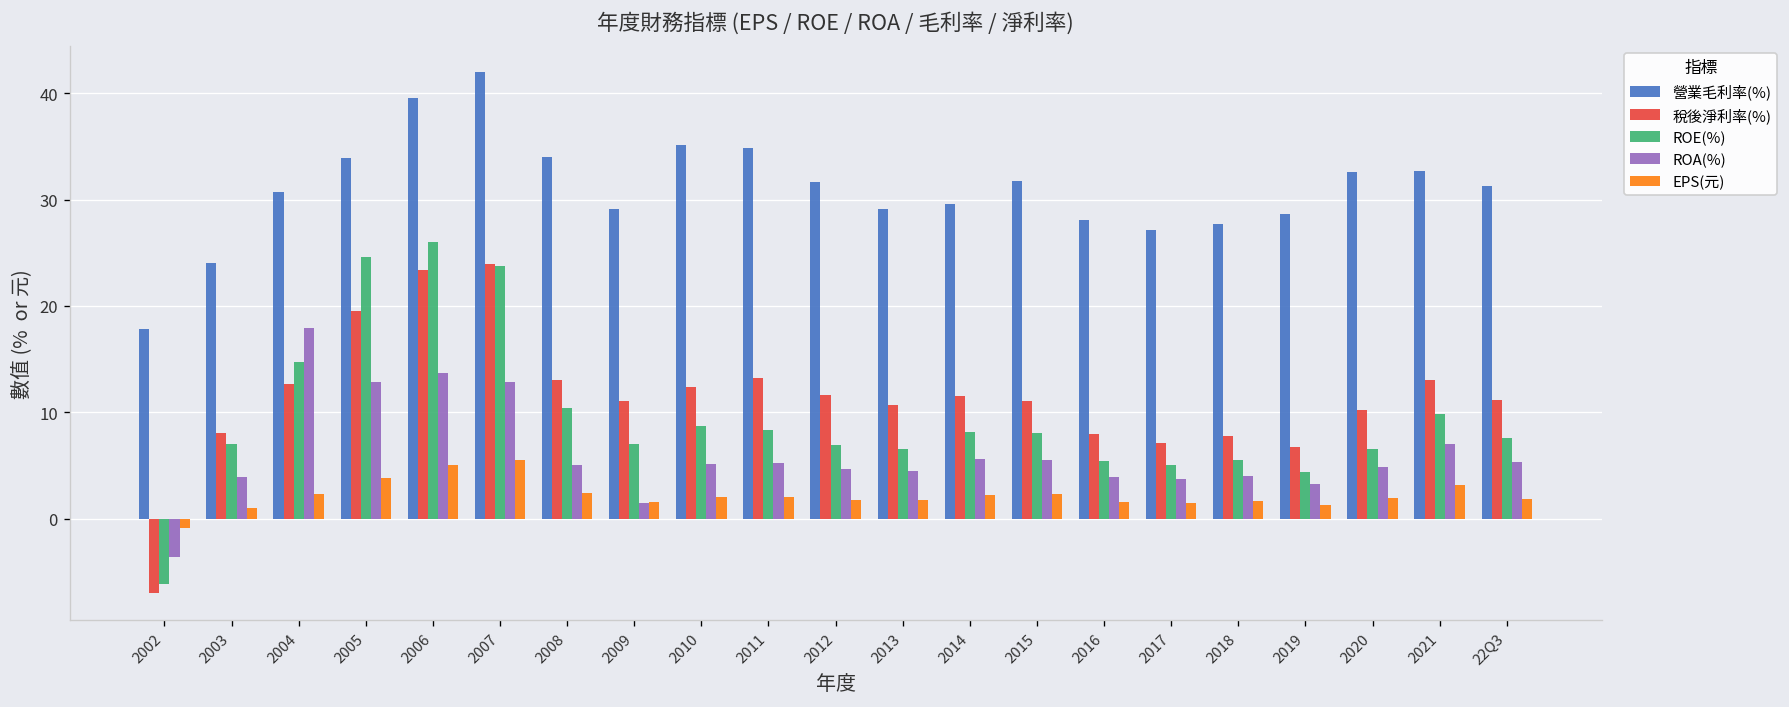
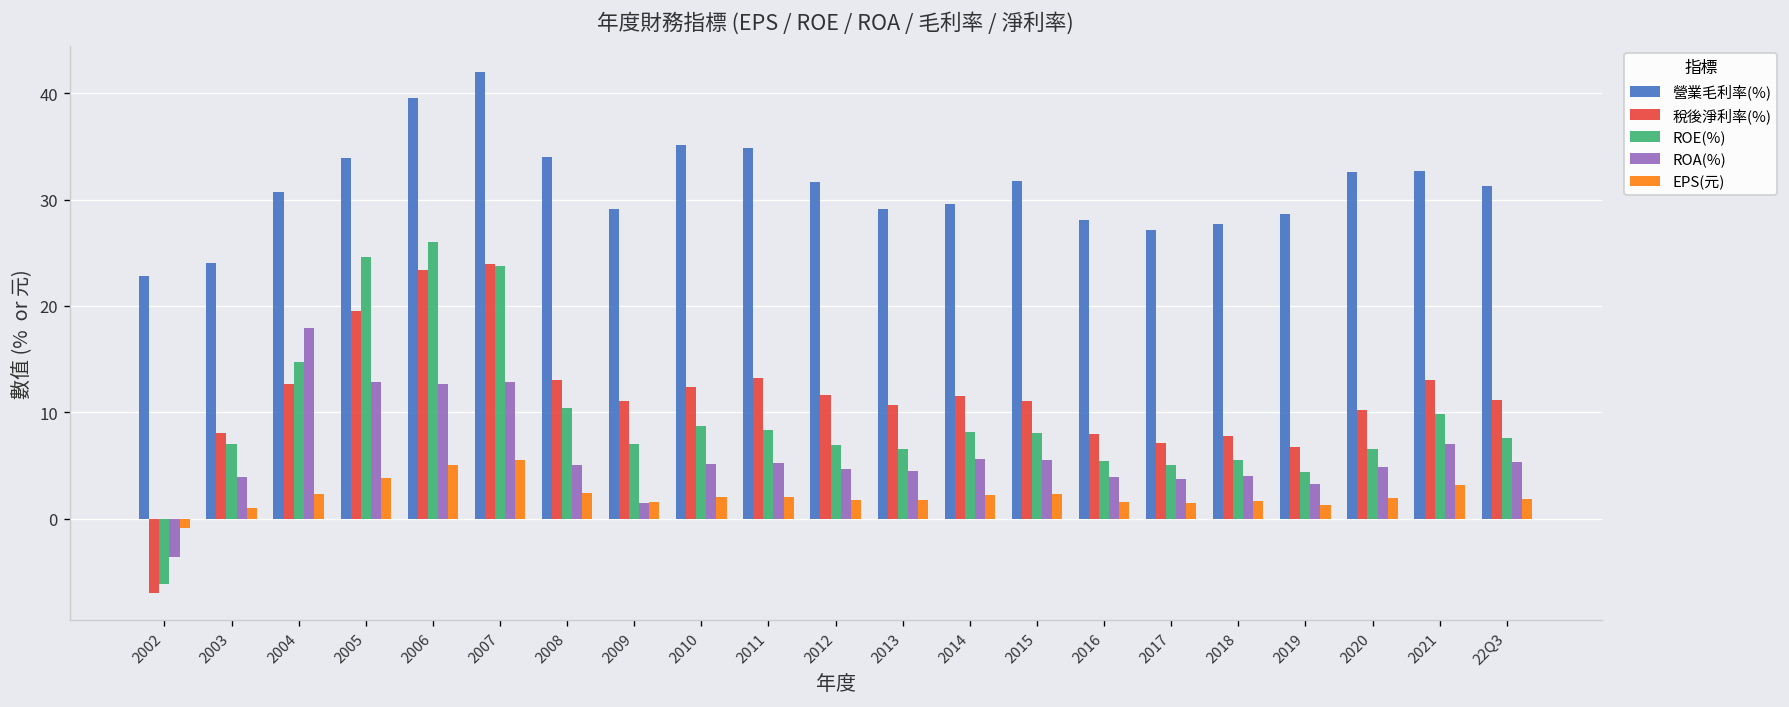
營業毛利率(%), 2002: 18 -> 23
ROA(%), 2006: 14 -> 13
